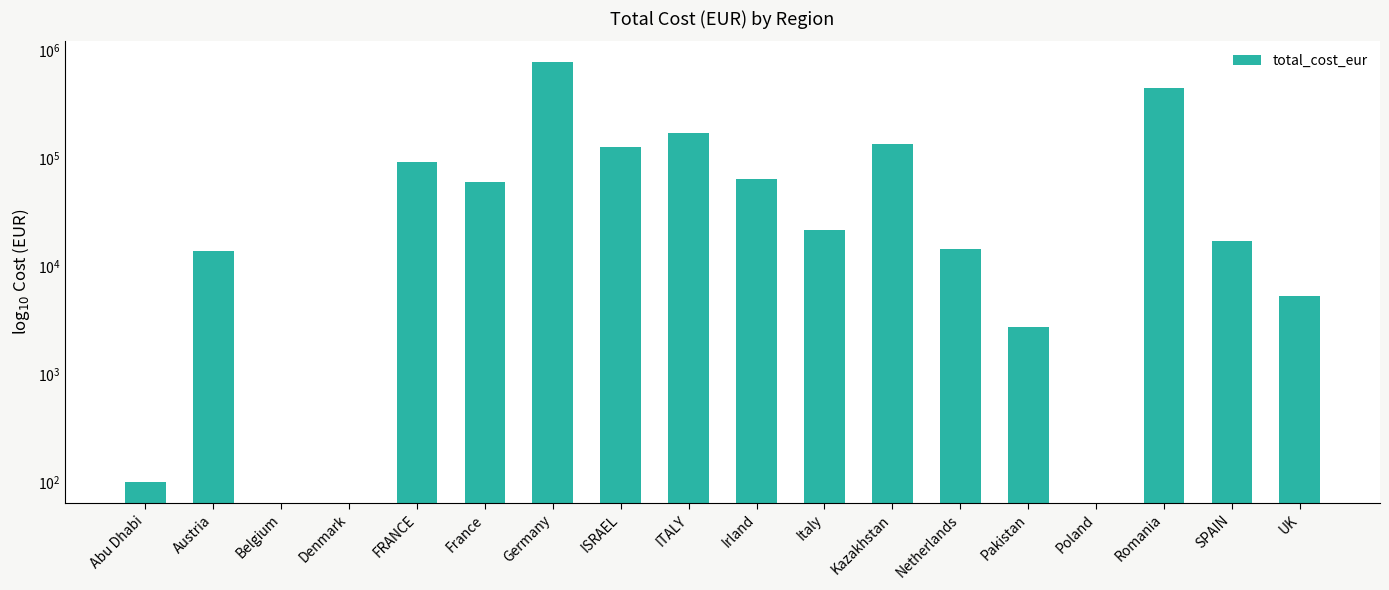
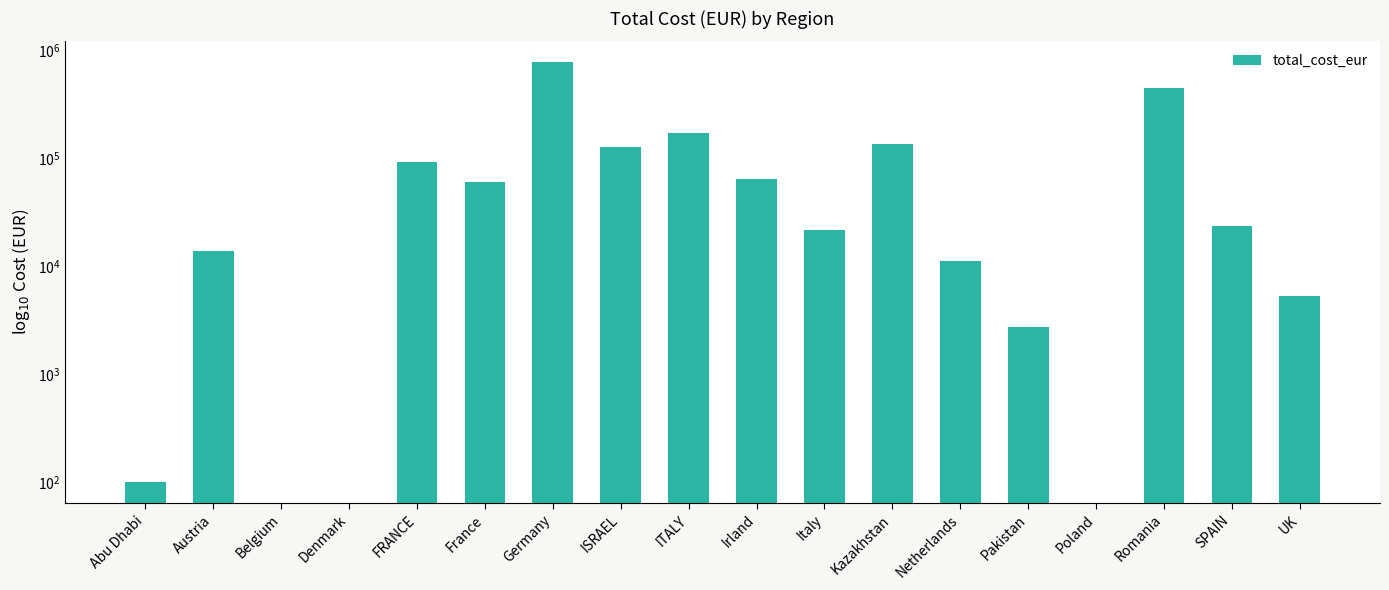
Netherlands: 14000 -> 11000
SPAIN: 17000 -> 23000
